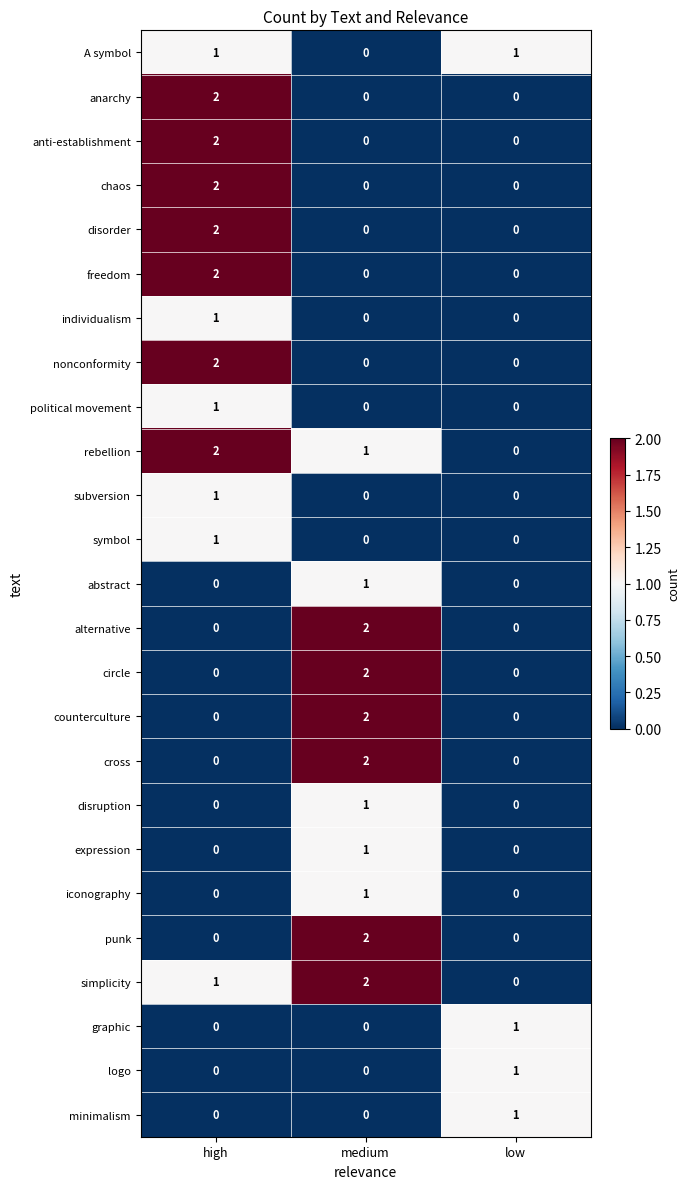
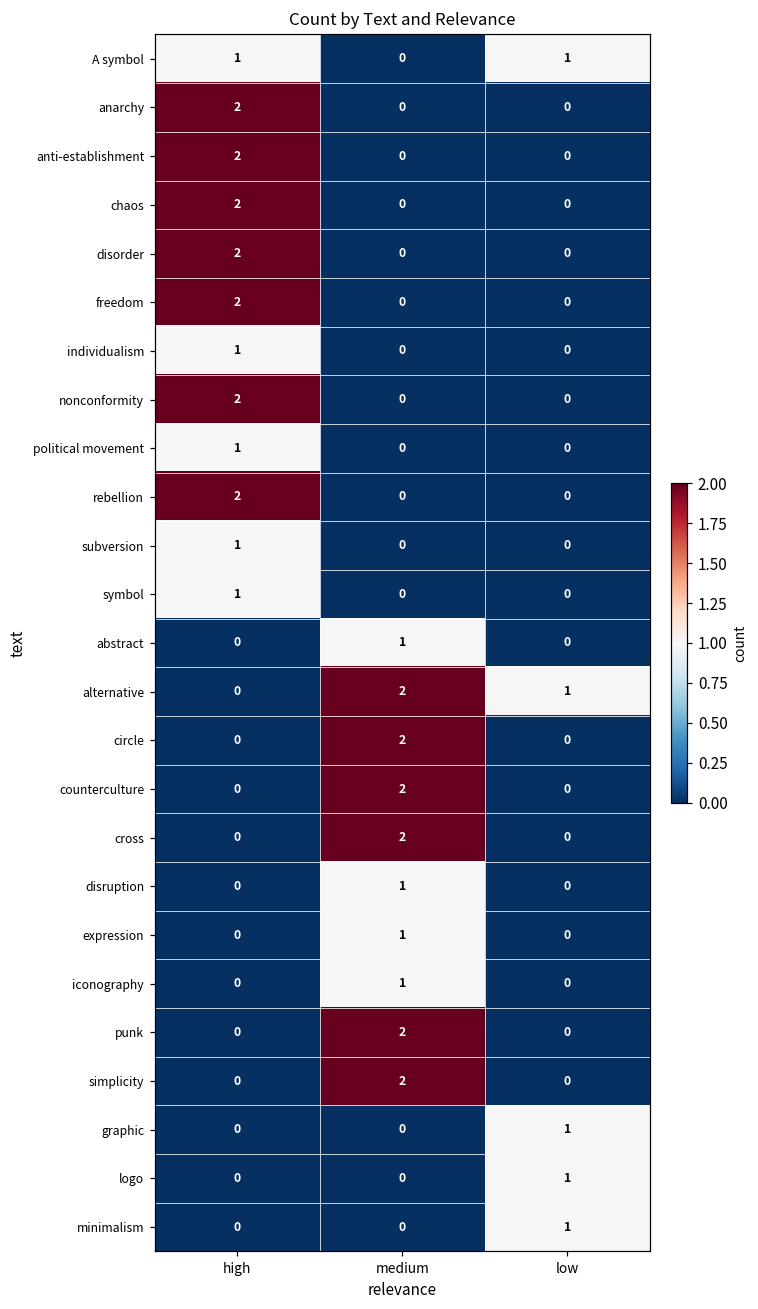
rebellion, medium: 1 -> 0
alternative, low: 0 -> 1
simplicity, high: 1 -> 0
